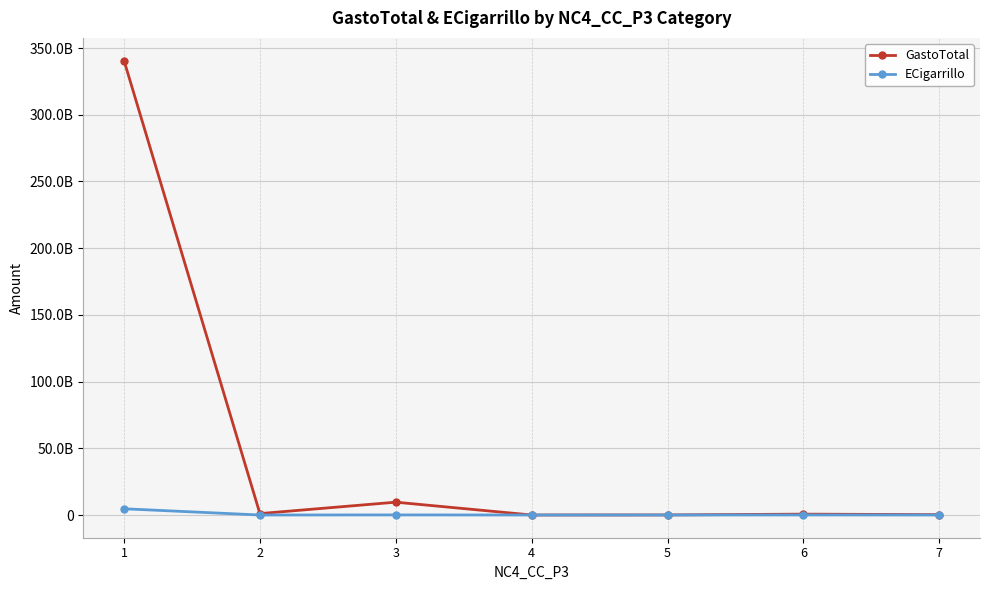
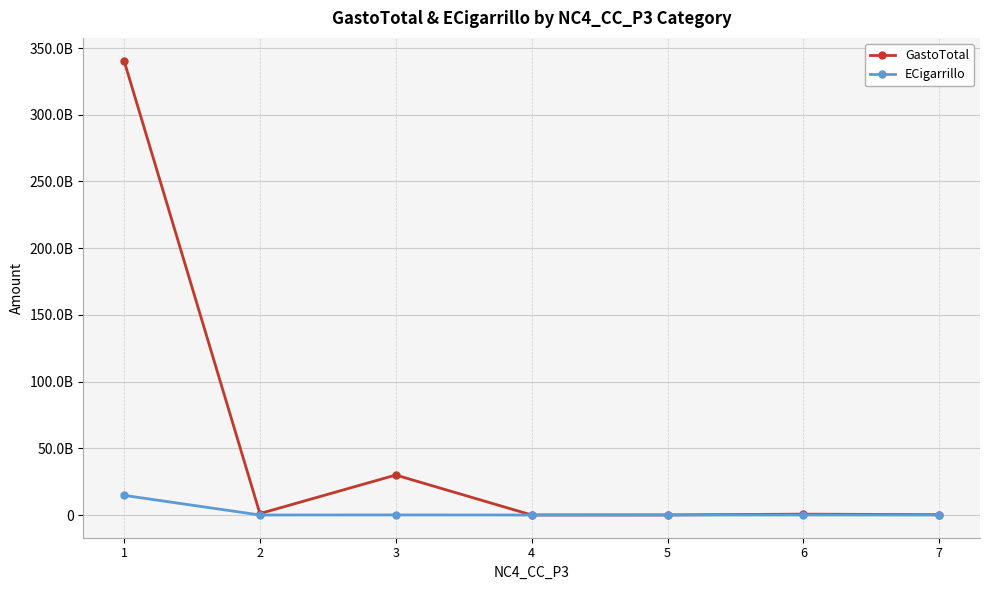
ECigarrillo, 1: 5000000000 -> 15000000000
GastoTotal, 3: 10000000000 -> 30000000000
